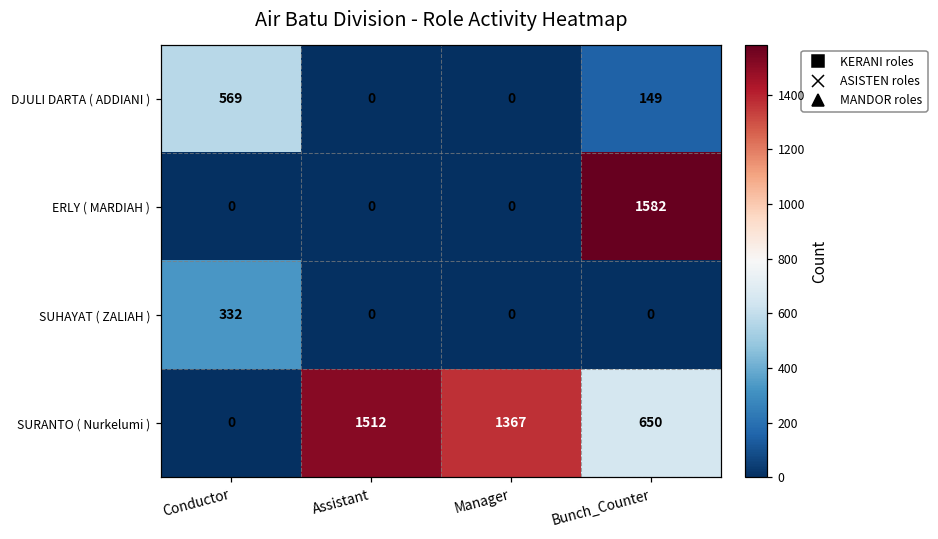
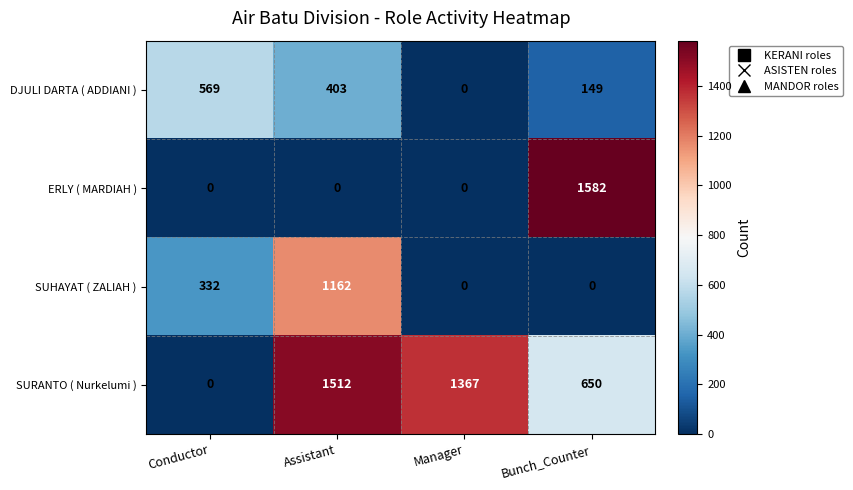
DJULI DARTA ( ADDIANI ), Assistant: 0 -> 403
SUHAYAT ( ZALIAH ), Assistant: 0 -> 1162
